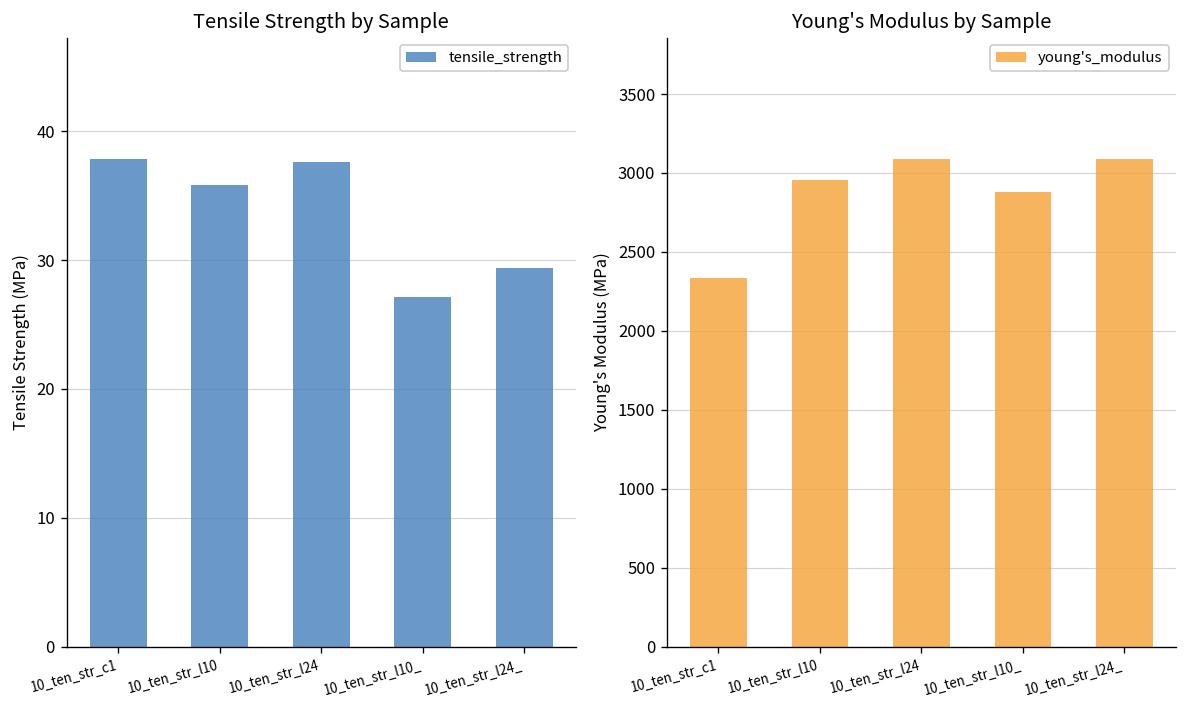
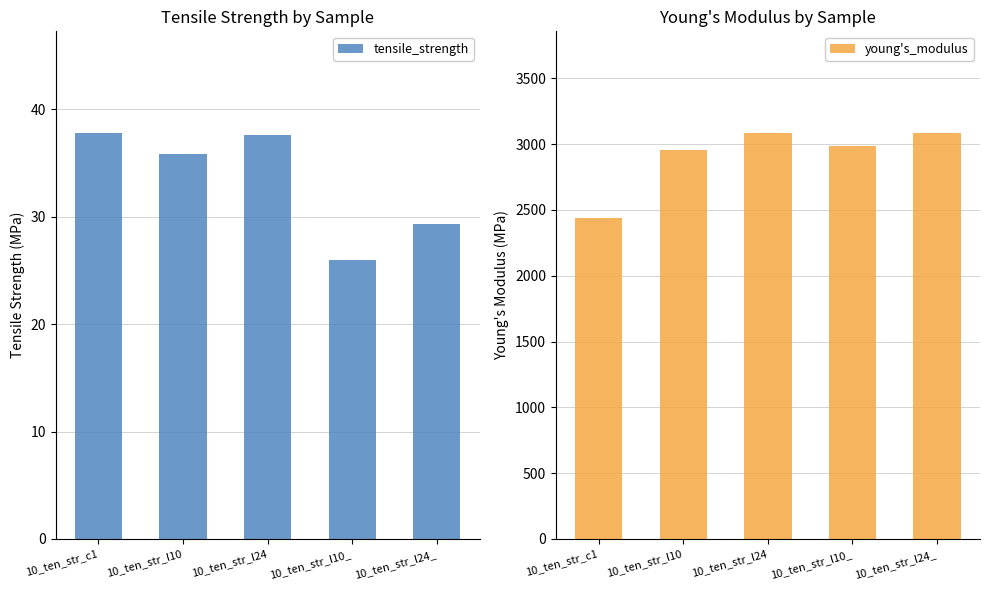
Tensile Strength by Sample, 10_ten_str_l10_: 27.2 -> 25.9
Young's Modulus by Sample, 10_ten_str_c1: 2340 -> 2440
Young's Modulus by Sample, 10_ten_str_l10_: 2880 -> 2980
